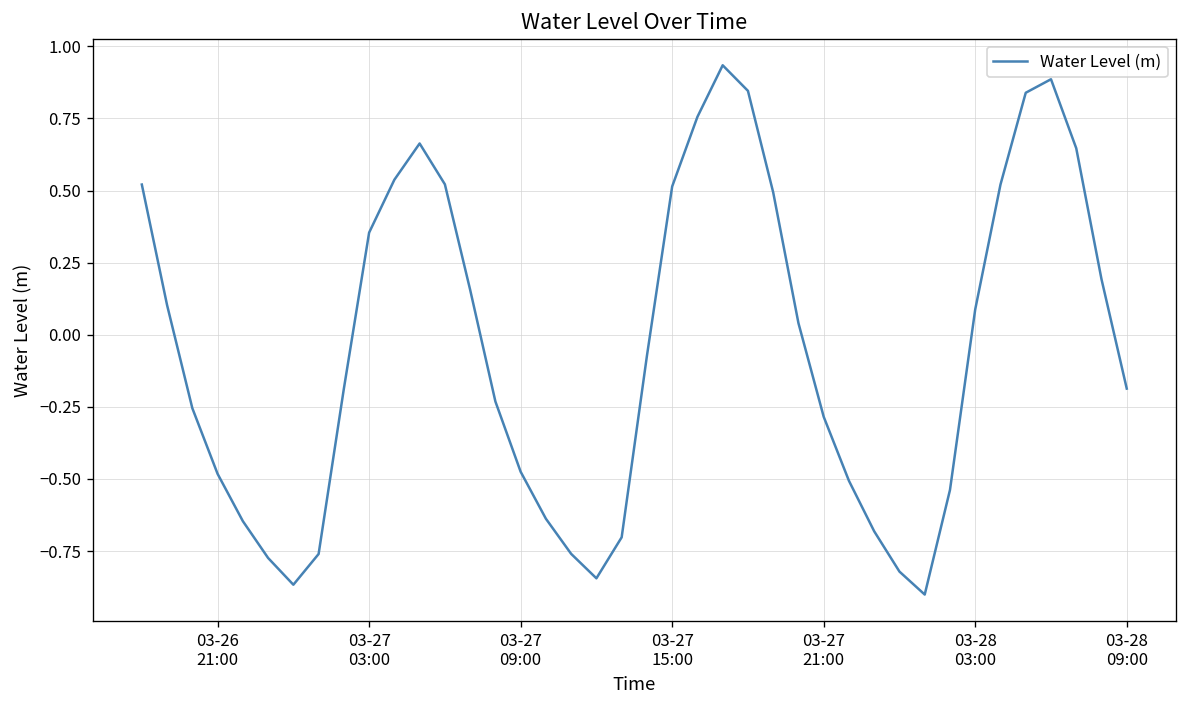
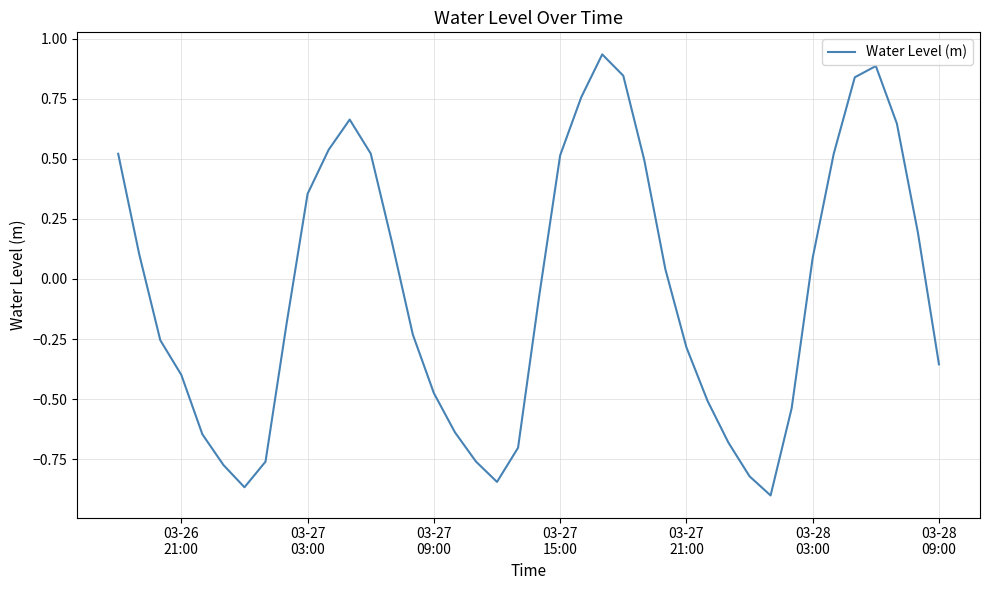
03-26 21:00: -0.48 -> -0.40
03-28 09:00: -0.19 -> -0.36
